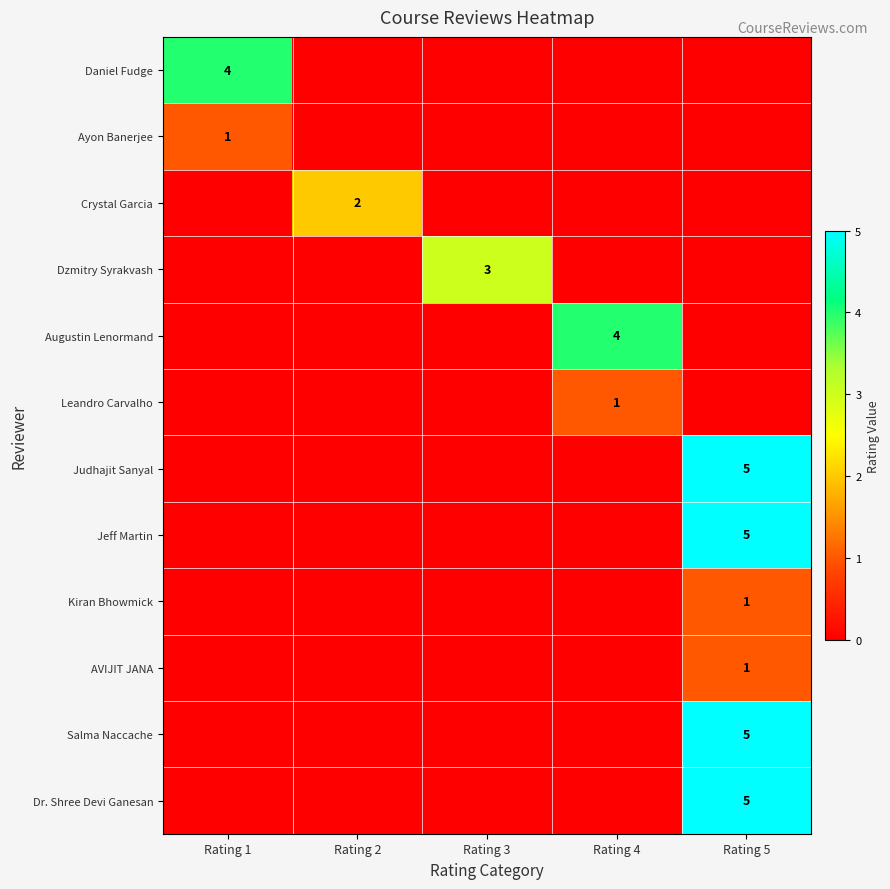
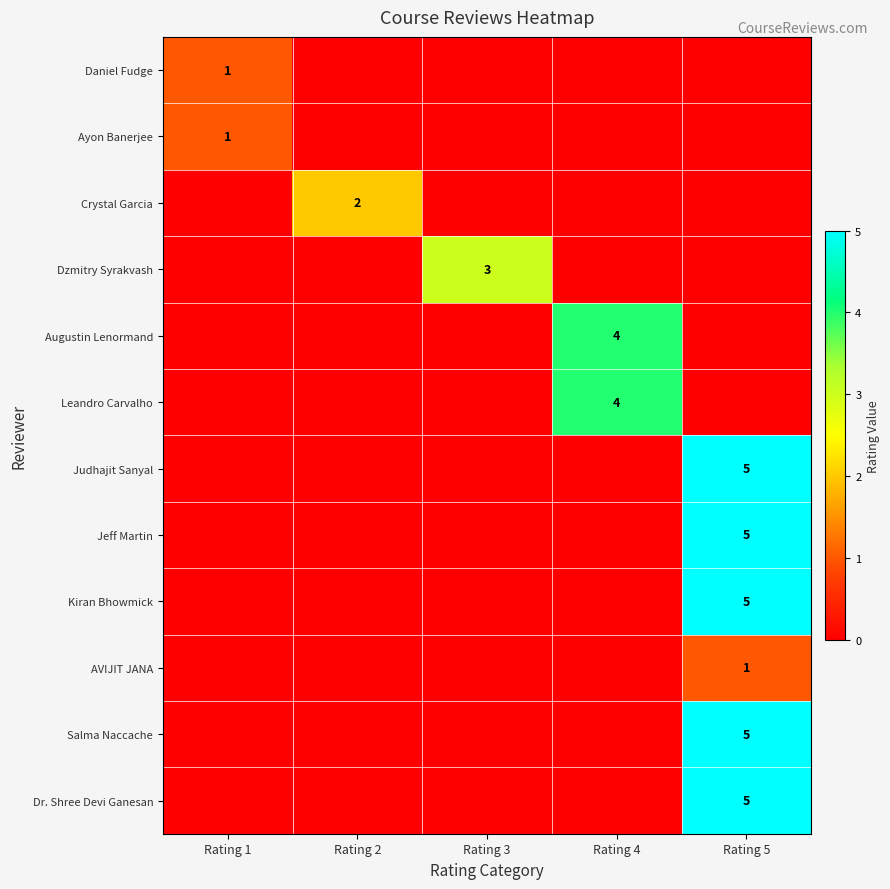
Daniel Fudge, Rating 1: 4 -> 1
Leandro Carvalho, Rating 4: 1 -> 4
Kiran Bhowmick, Rating 5: 1 -> 5
